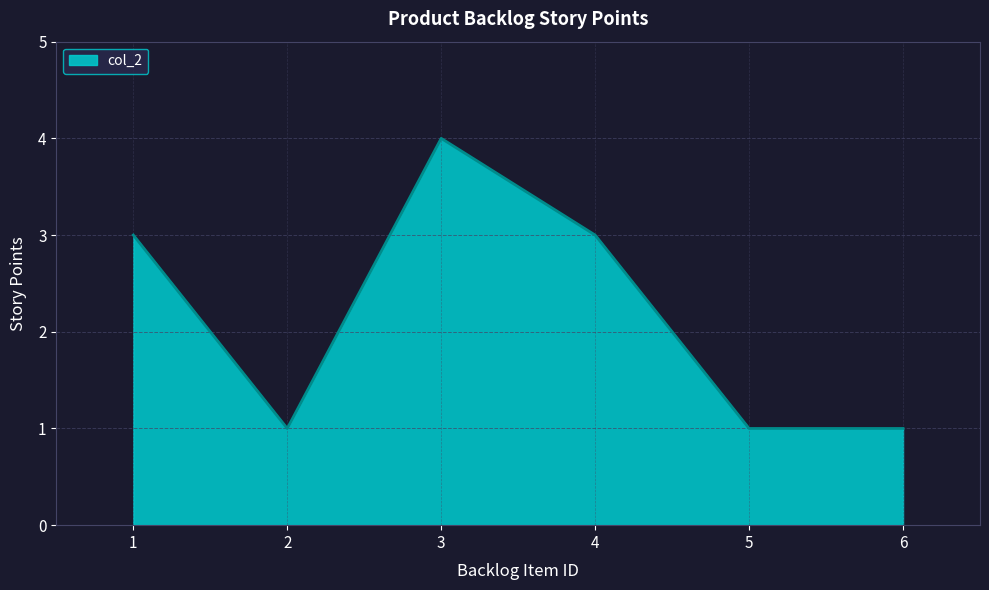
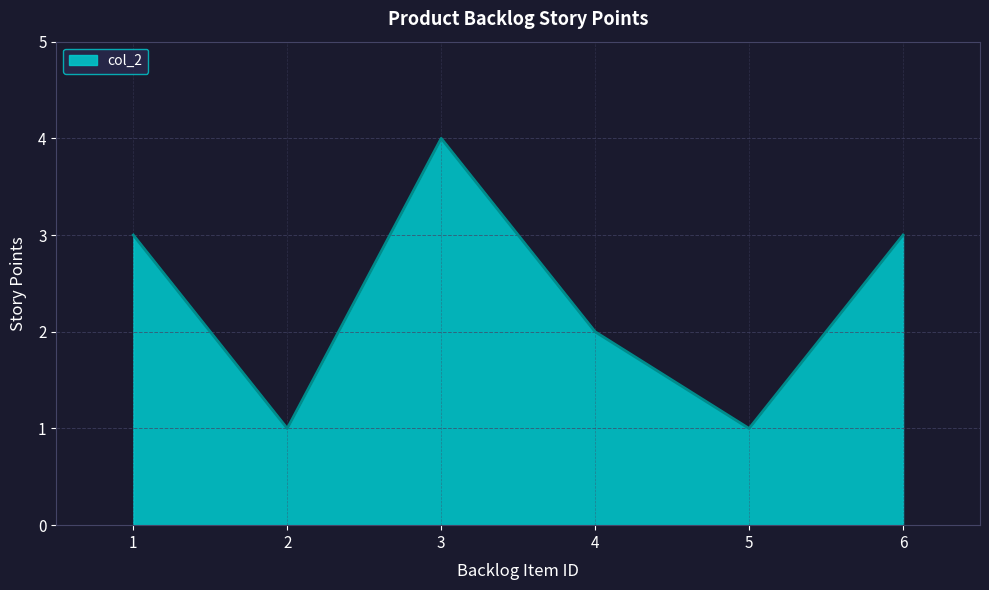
4: 3 -> 2
6: 1 -> 3
